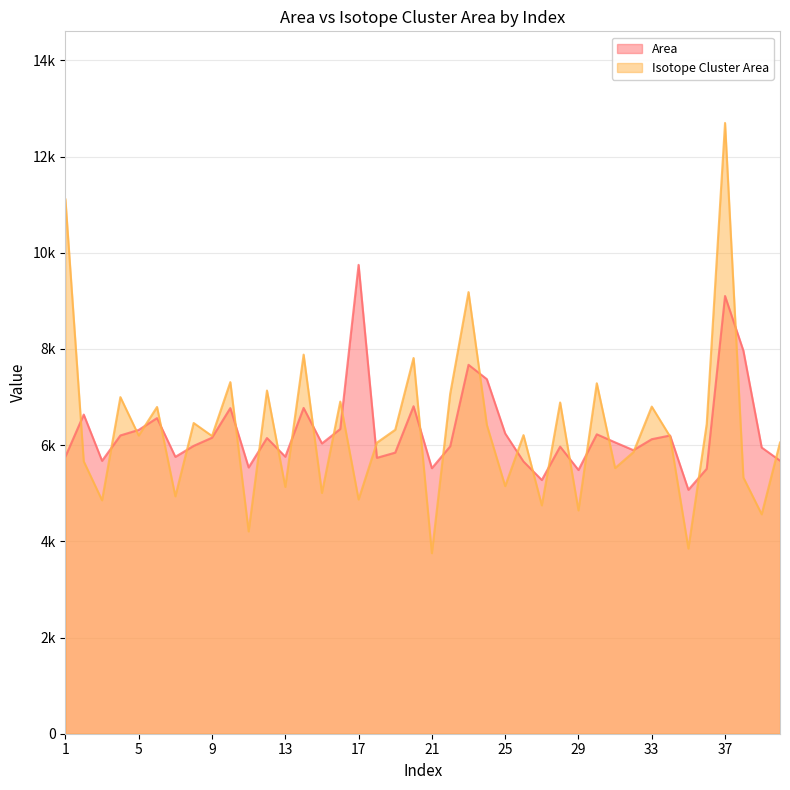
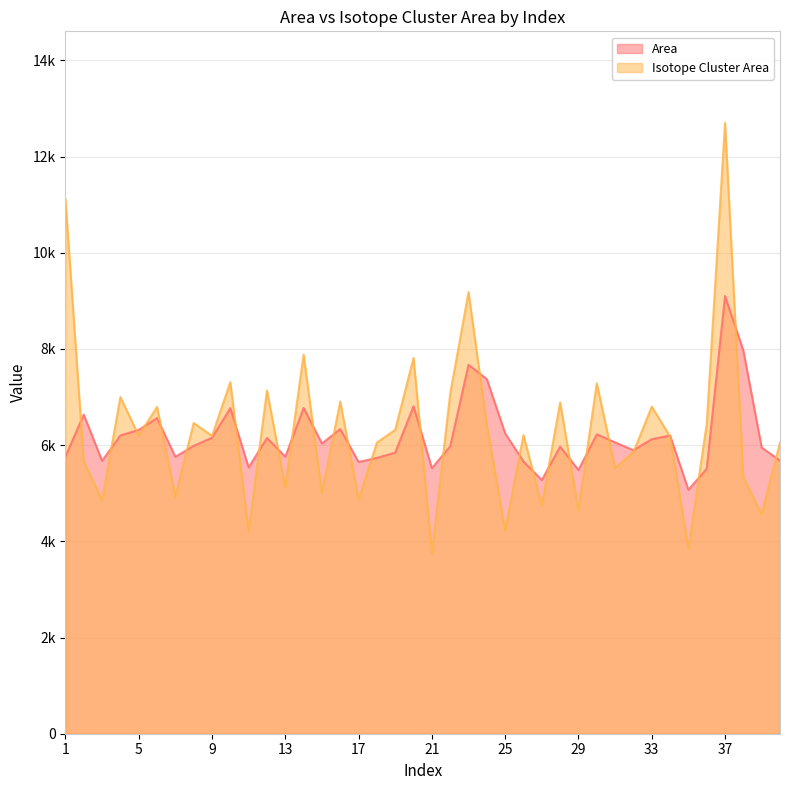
Area, 17: 9700 -> 5700
Isotope Cluster Area, 25: 5100 -> 4200
